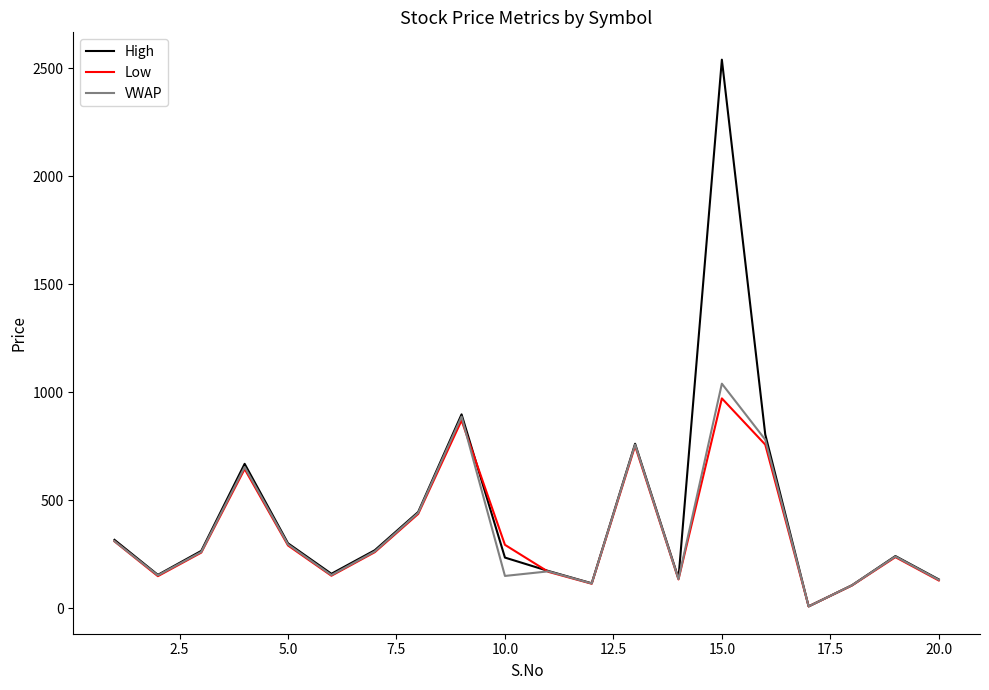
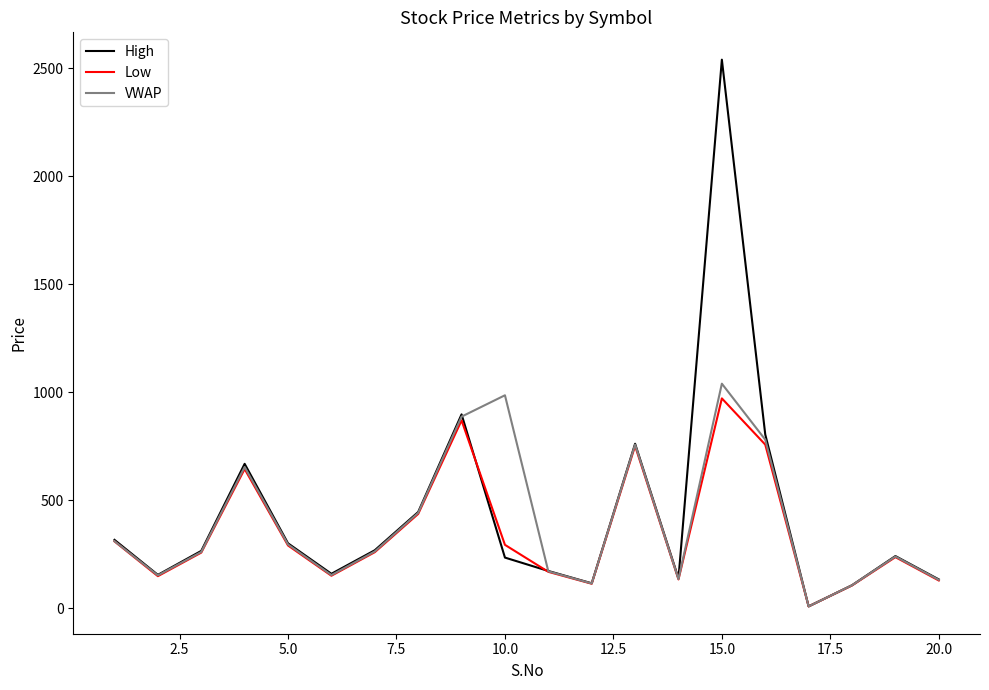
VWAP, 10.0: 150 -> 990
